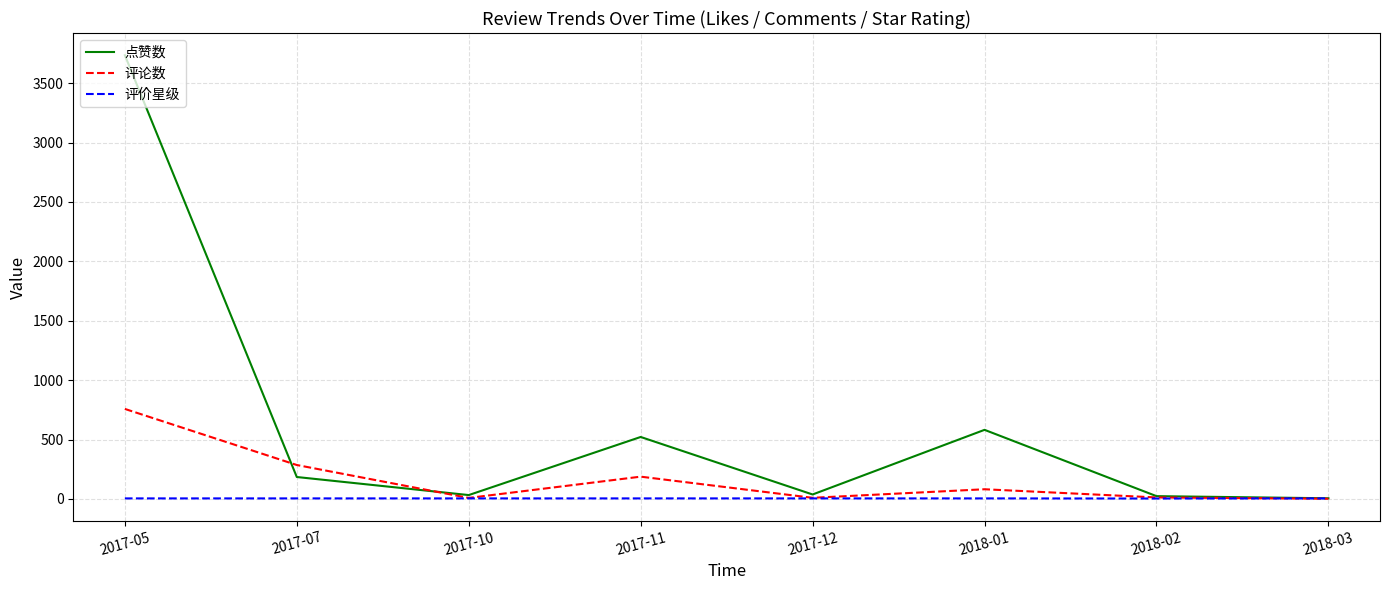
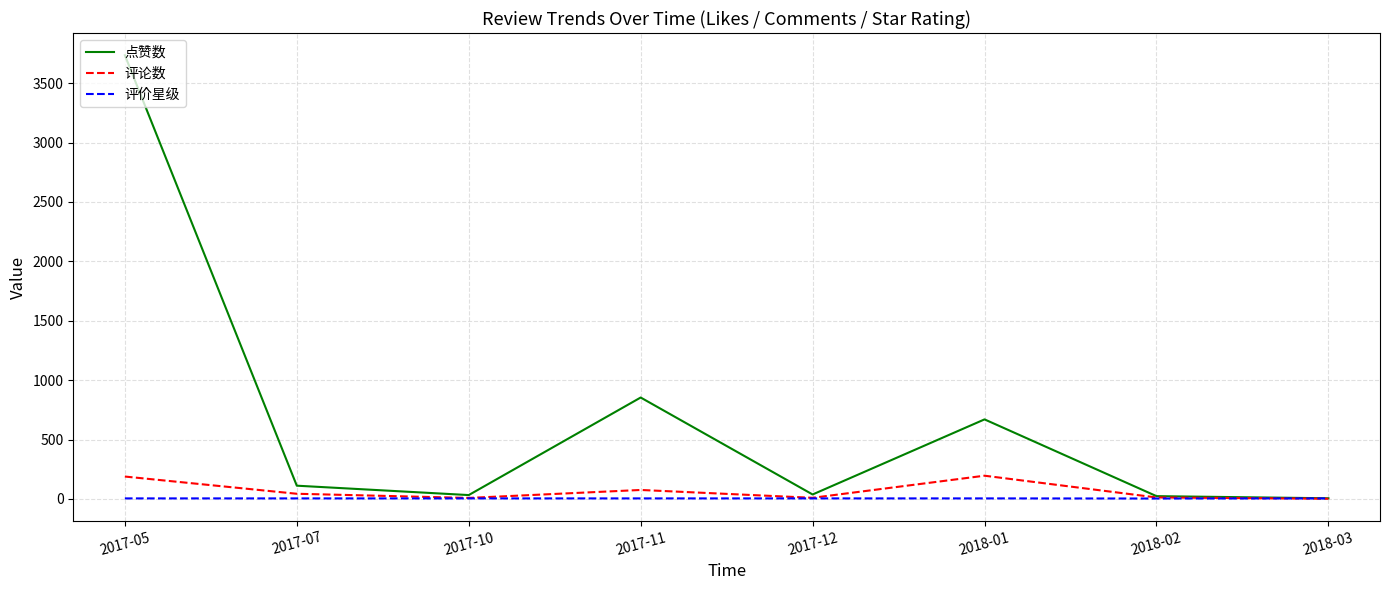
评论数, 2017-05: 760 -> 190
点赞数, 2017-07: 190 -> 110
评论数, 2017-07: 290 -> 40
点赞数, 2017-11: 520 -> 850
评论数, 2017-11: 190 -> 80
点赞数, 2018-01: 580 -> 670
评论数, 2018-01: 80 -> 200
